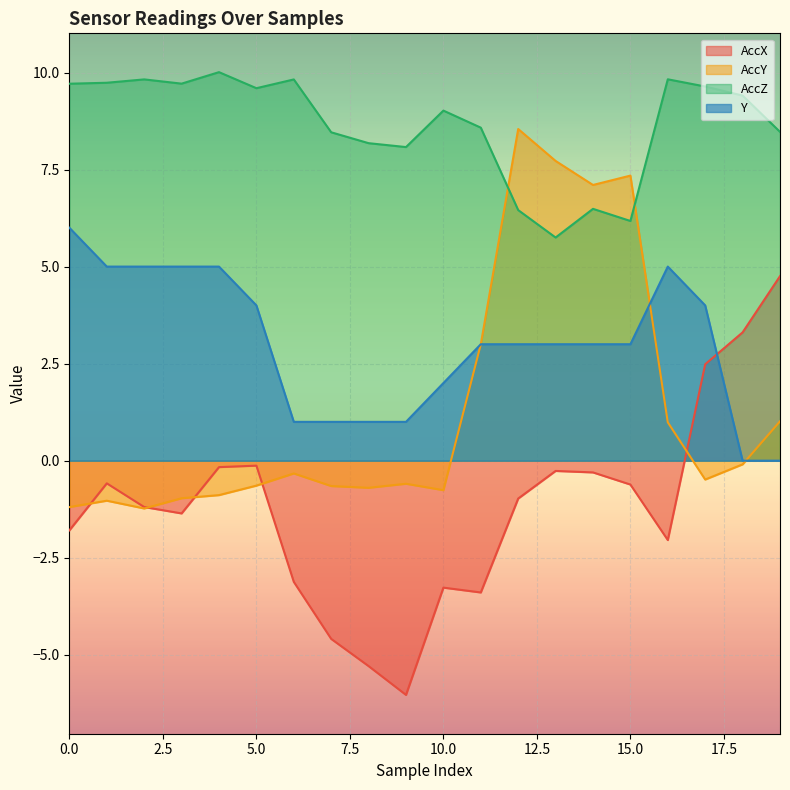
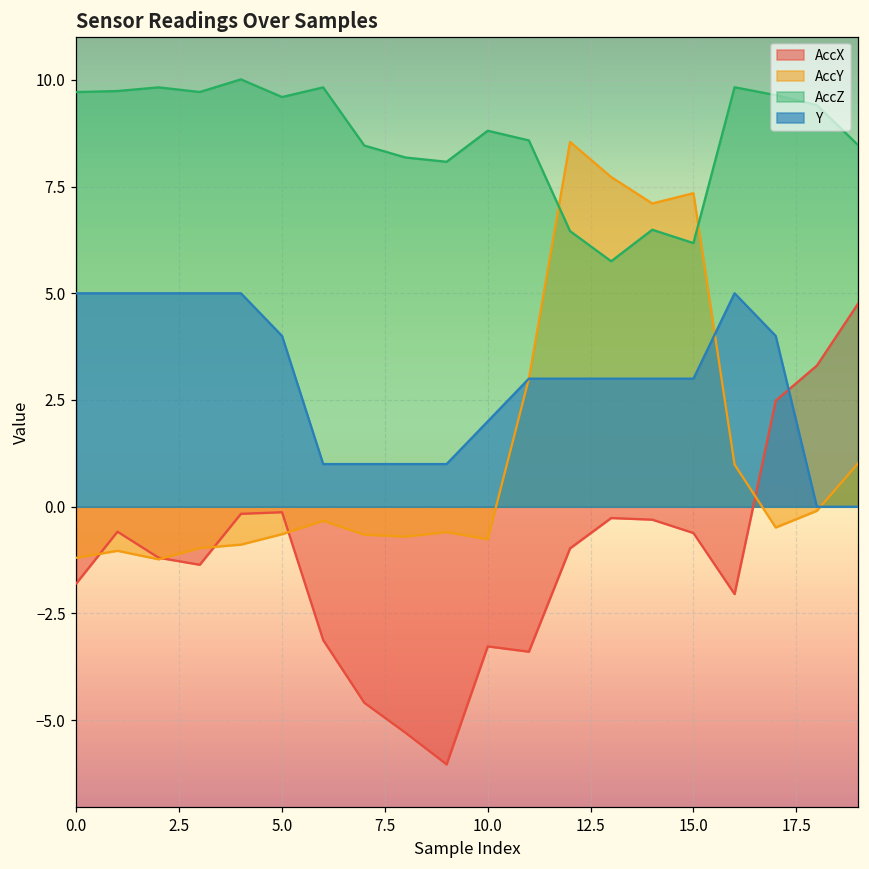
Y, 0.0: 6 -> 5
AccZ, 10.0: 9.0 -> 8.8
